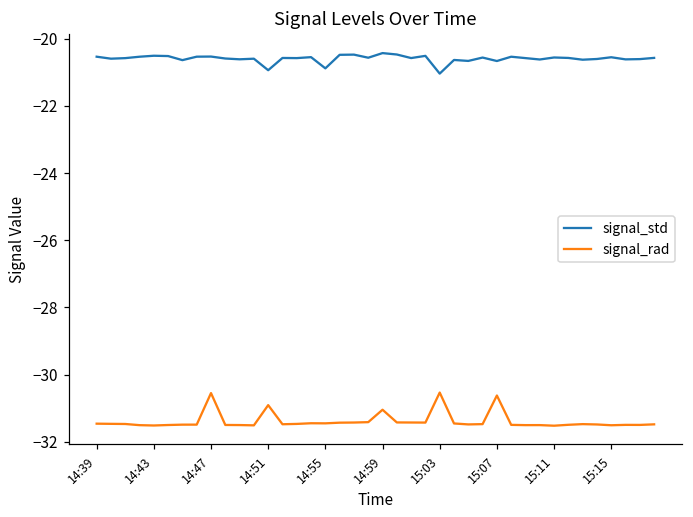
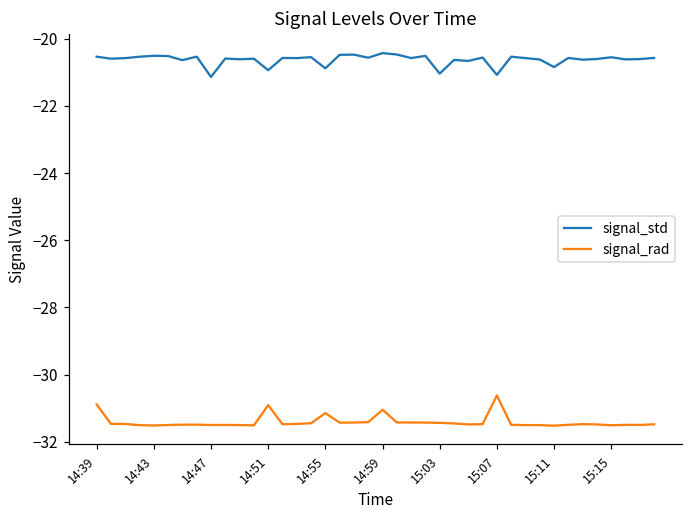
signal_rad, 14:39: -31.5 -> -30.9
signal_std, 14:47: -20.5 -> -21.1
signal_rad, 14:47: -30.6 -> -31.5
signal_rad, 14:55: -31.5 -> -31.1
signal_rad, 15:03: -30.5 -> -31.4
signal_std, 15:07: -20.7 -> -21.1
signal_std, 15:11: -20.6 -> -20.8
